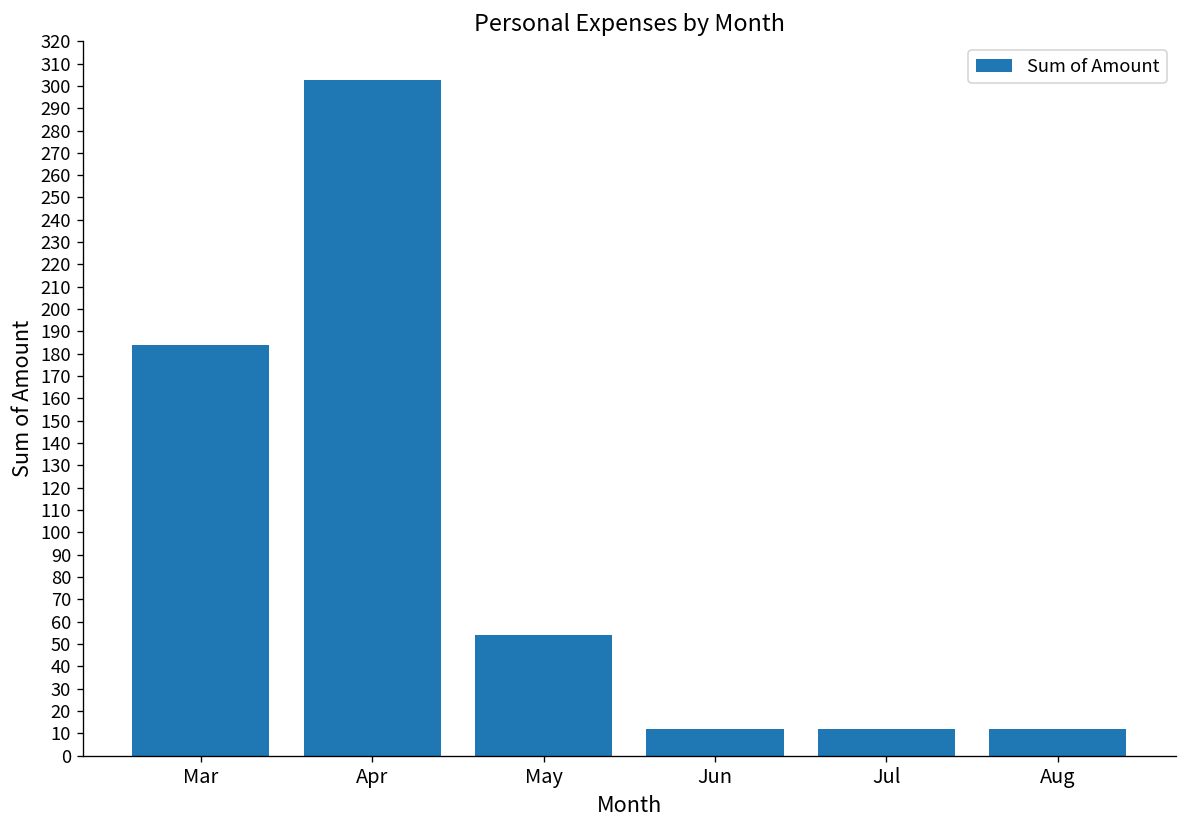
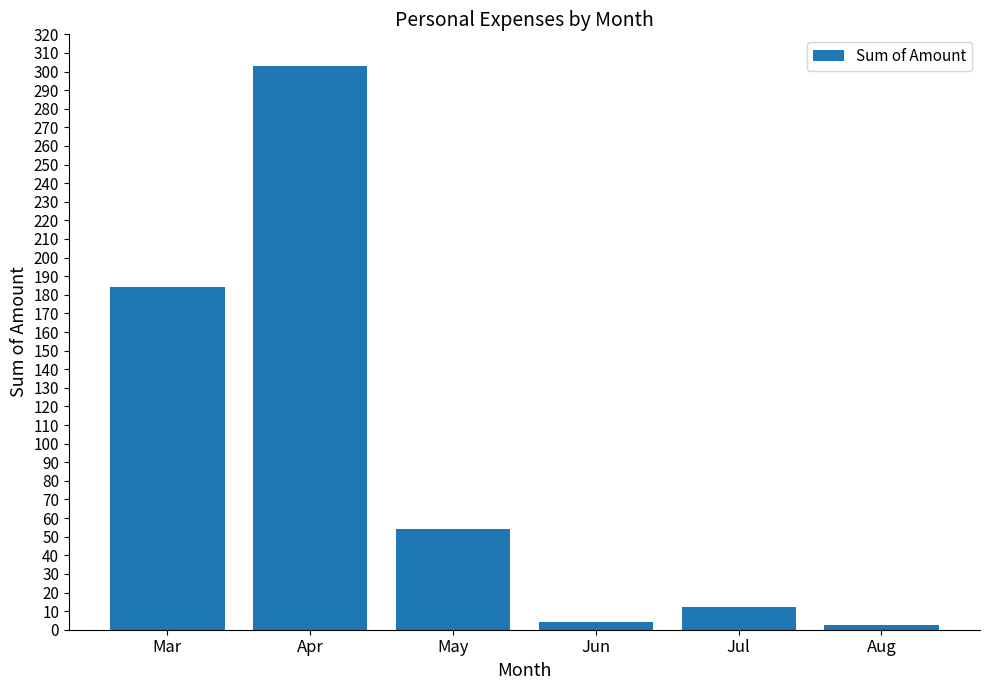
Jun: 12 -> 4
Aug: 12 -> 3
